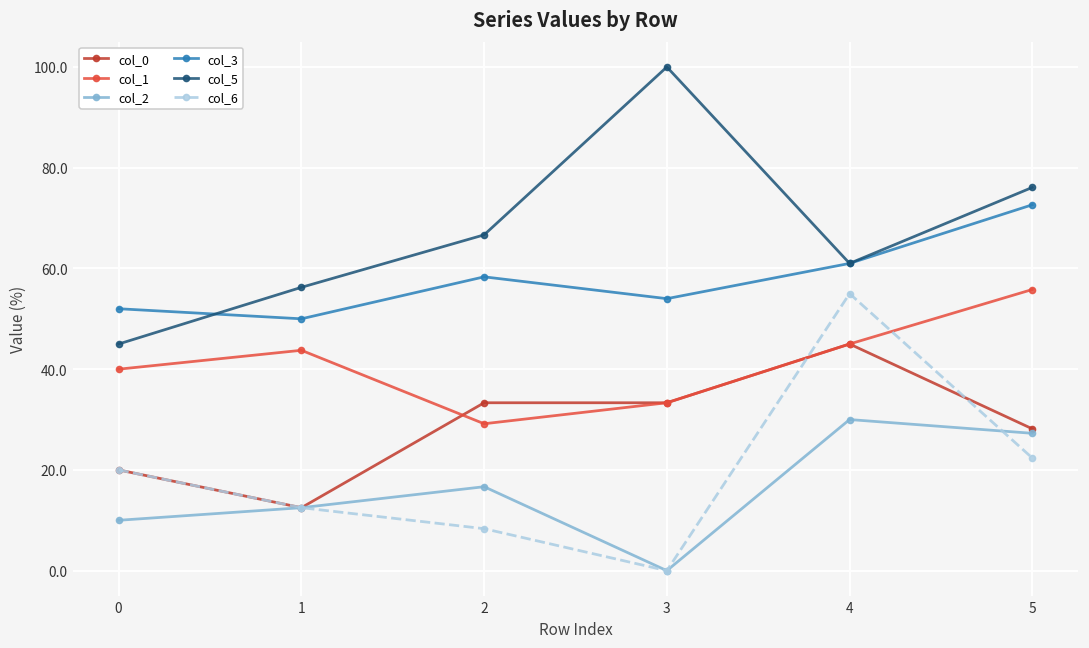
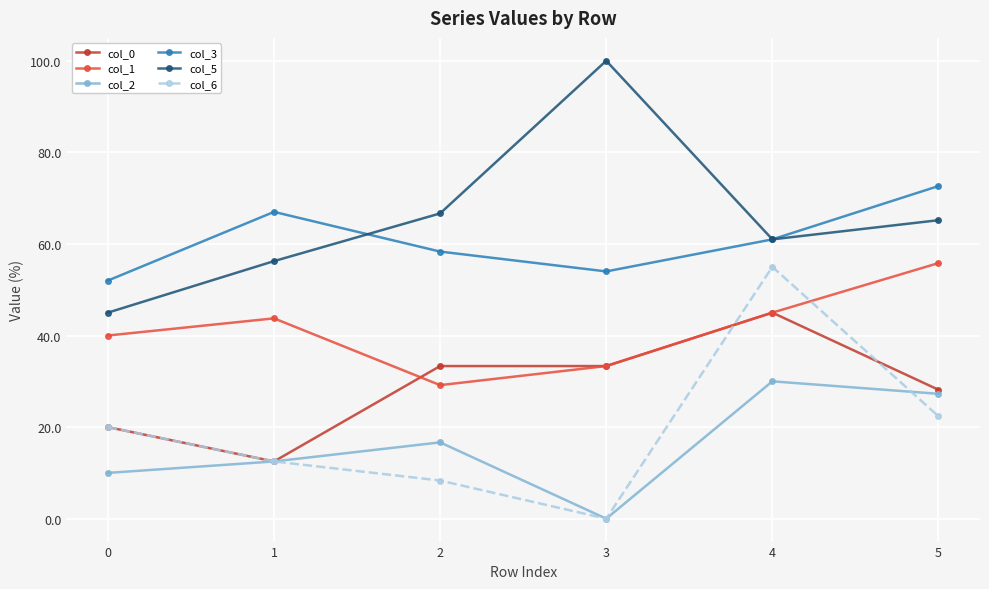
col_3, 1: 50 -> 67
col_5, 5: 76 -> 65
